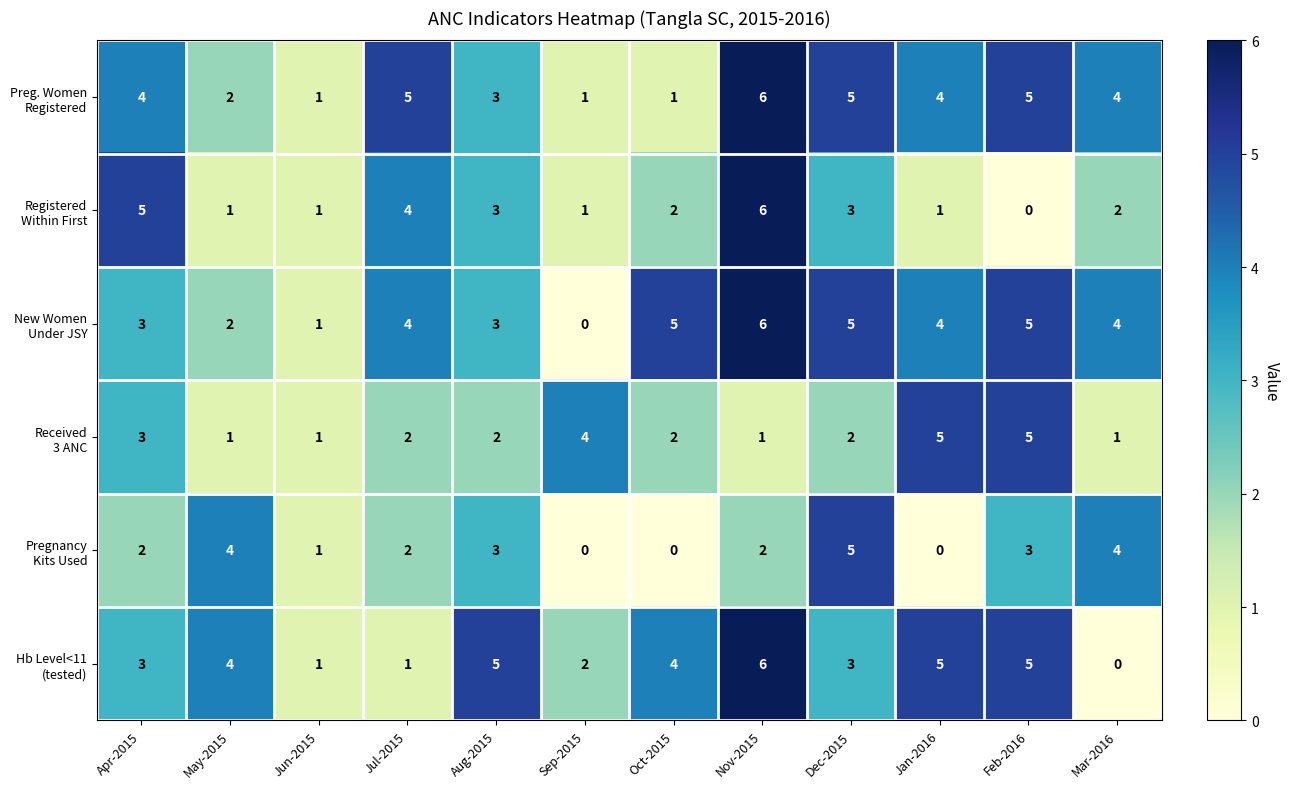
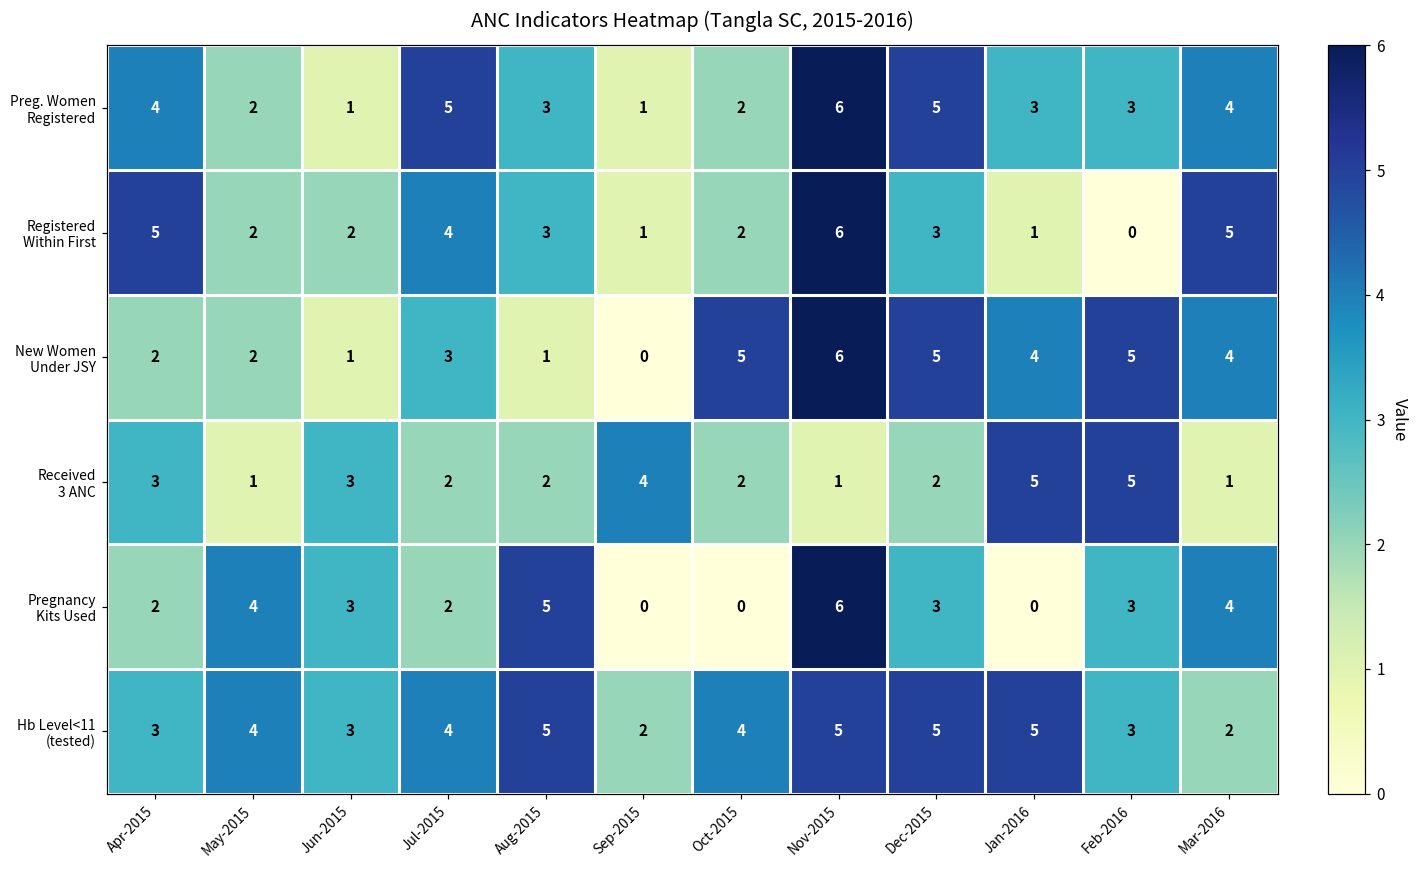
Preg. Women Registered, Oct-2015: 1 -> 2
Preg. Women Registered, Jan-2016: 4 -> 3
Preg. Women Registered, Feb-2016: 5 -> 3
Registered Within First, May-2015: 1 -> 2
Registered Within First, Jun-2015: 1 -> 2
Registered Within First, Mar-2016: 2 -> 5
New Women Under JSY, Apr-2015: 3 -> 2
New Women Under JSY, Jul-2015: 4 -> 3
New Women Under JSY, Aug-2015: 3 -> 1
Received 3 ANC, Jun-2015: 1 -> 3
Pregnancy Kits Used, Jun-2015: 1 -> 3
Pregnancy Kits Used, Aug-2015: 3 -> 5
Pregnancy Kits Used, Nov-2015: 2 -> 6
Pregnancy Kits Used, Dec-2015: 5 -> 3
Hb Level<11 (tested), Jun-2015: 1 -> 3
Hb Level<11 (tested), Jul-2015: 1 -> 4
Hb Level<11 (tested), Nov-2015: 6 -> 5
Hb Level<11 (tested), Dec-2015: 3 -> 5
Hb Level<11 (tested), Feb-2016: 5 -> 3
Hb Level<11 (tested), Mar-2016: 0 -> 2
